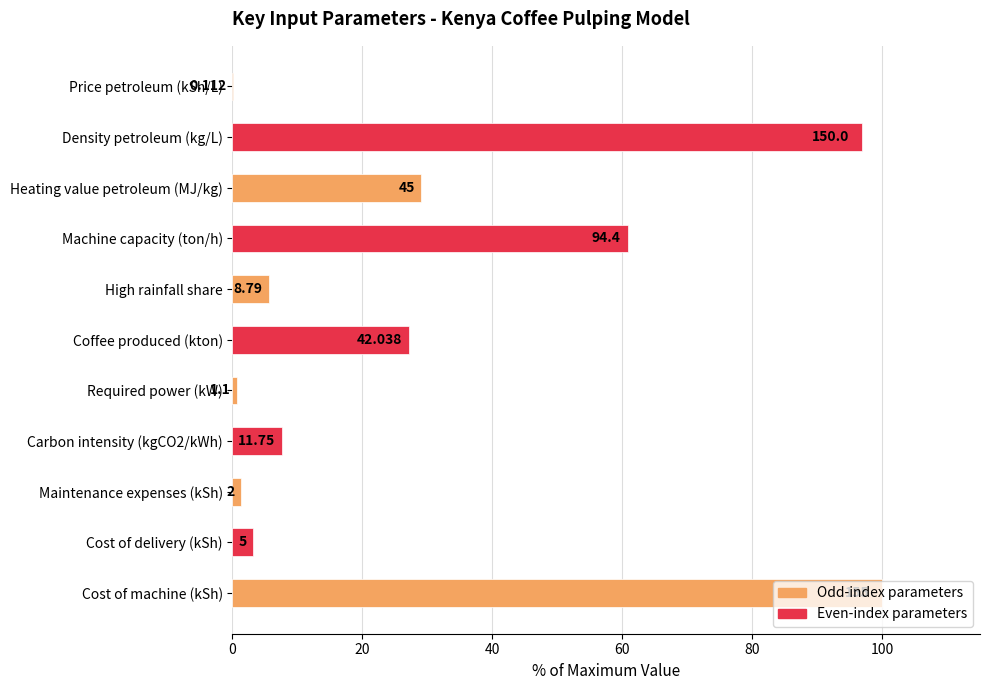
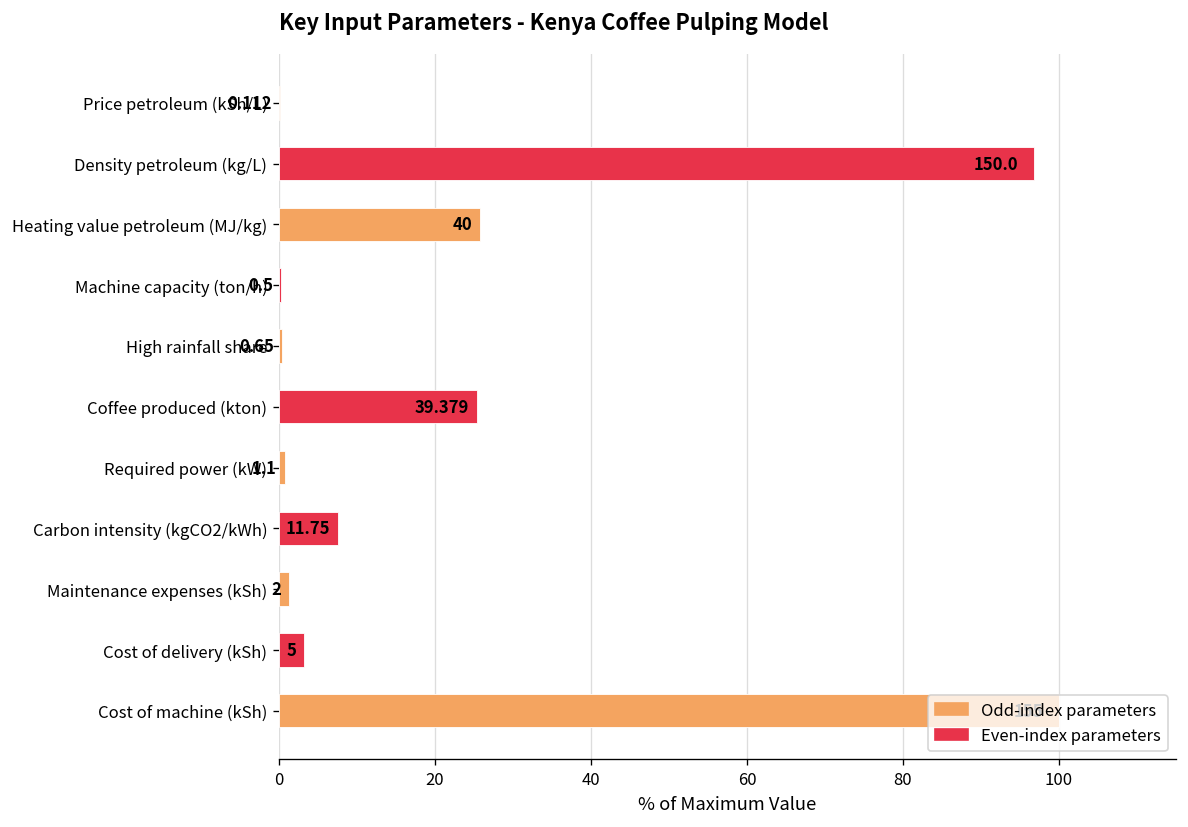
Heating value petroleum (MJ/kg): 45 -> 40
Machine capacity (ton/h): 94.4 -> 0.5
High rainfall share: 8.79 -> 0.65
Coffee produced (kton): 42.038 -> 39.379
